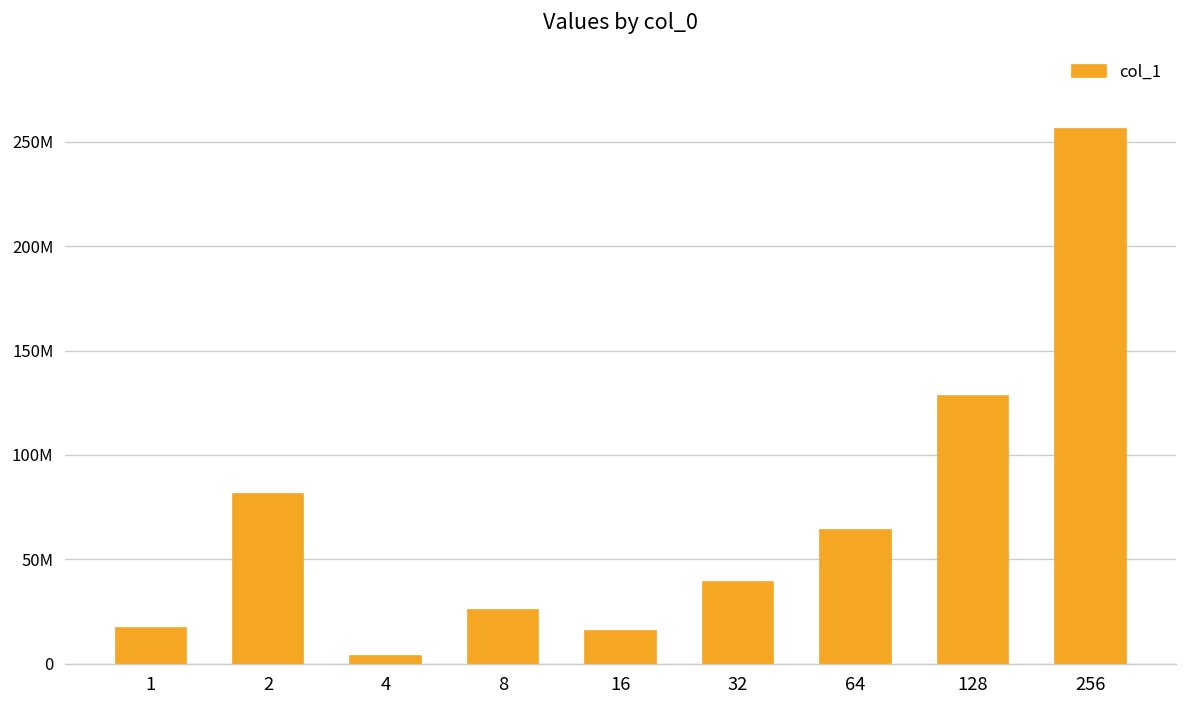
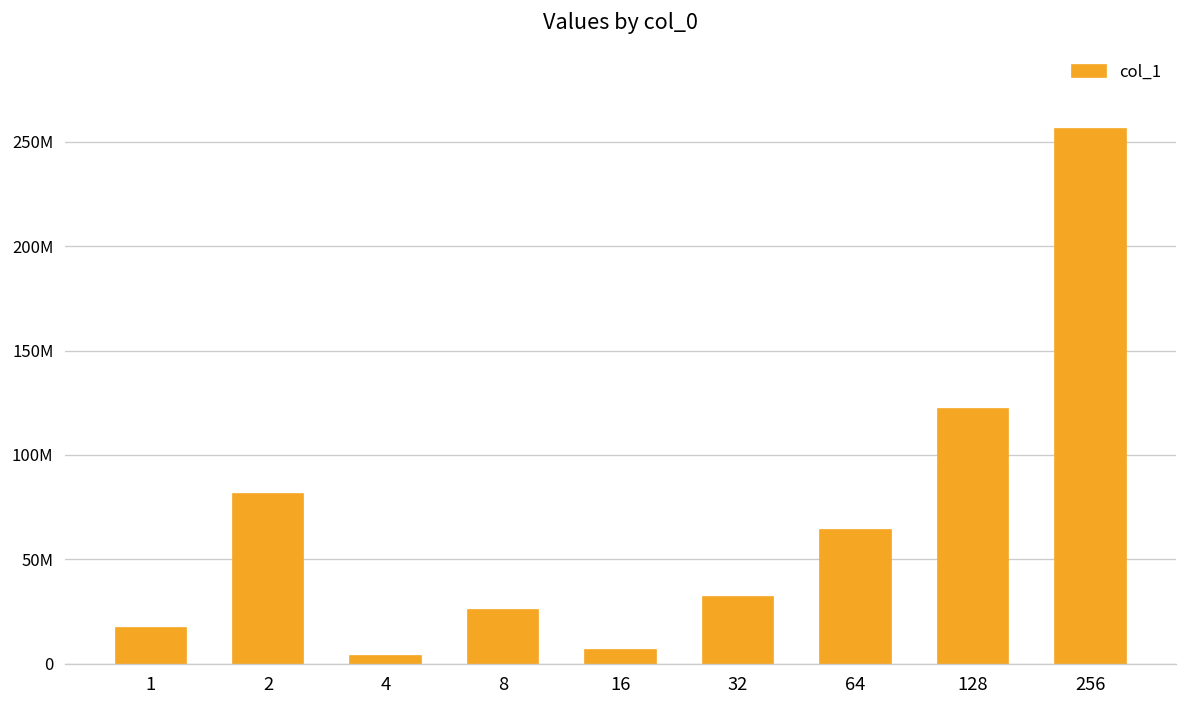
16: 16000000 -> 7000000
32: 39000000 -> 32000000
128: 128000000 -> 122000000
